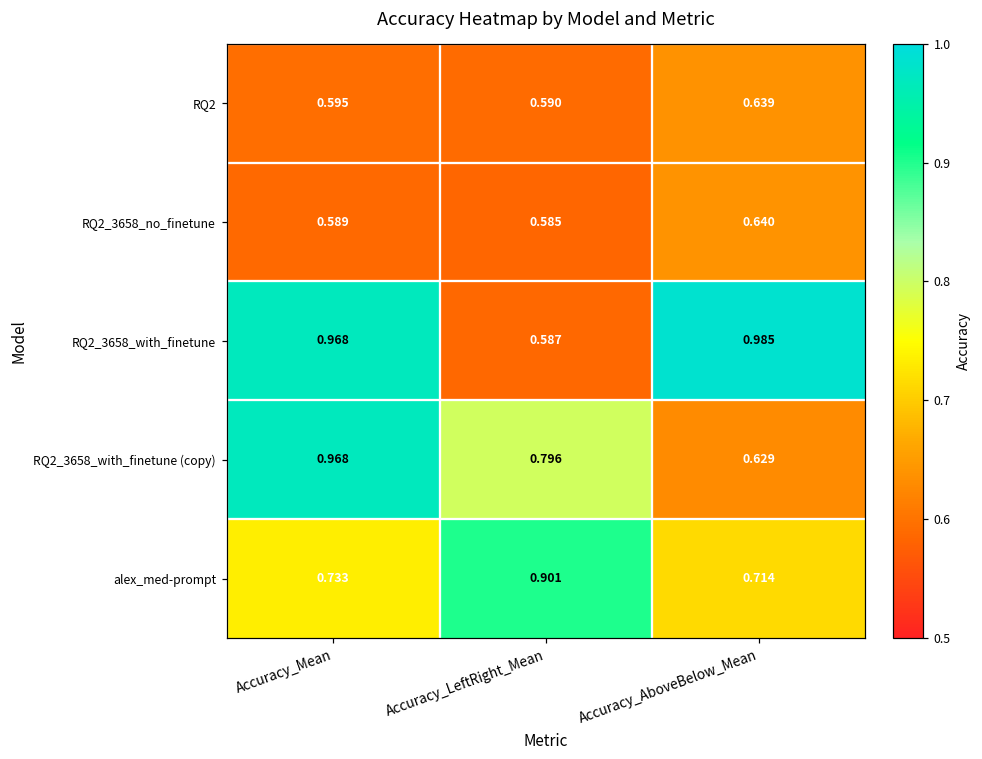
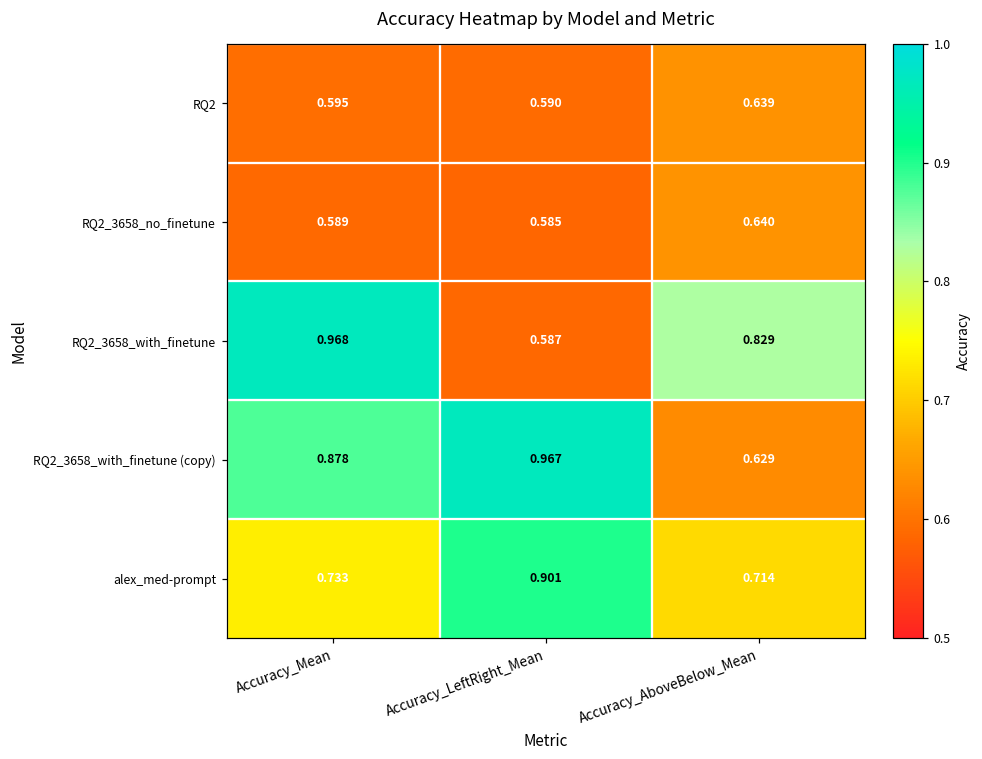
RQ2_3658_with_finetune, Accuracy_AboveBelow_Mean: 0.985 -> 0.829
RQ2_3658_with_finetune (copy), Accuracy_Mean: 0.968 -> 0.878
RQ2_3658_with_finetune (copy), Accuracy_LeftRight_Mean: 0.796 -> 0.967
